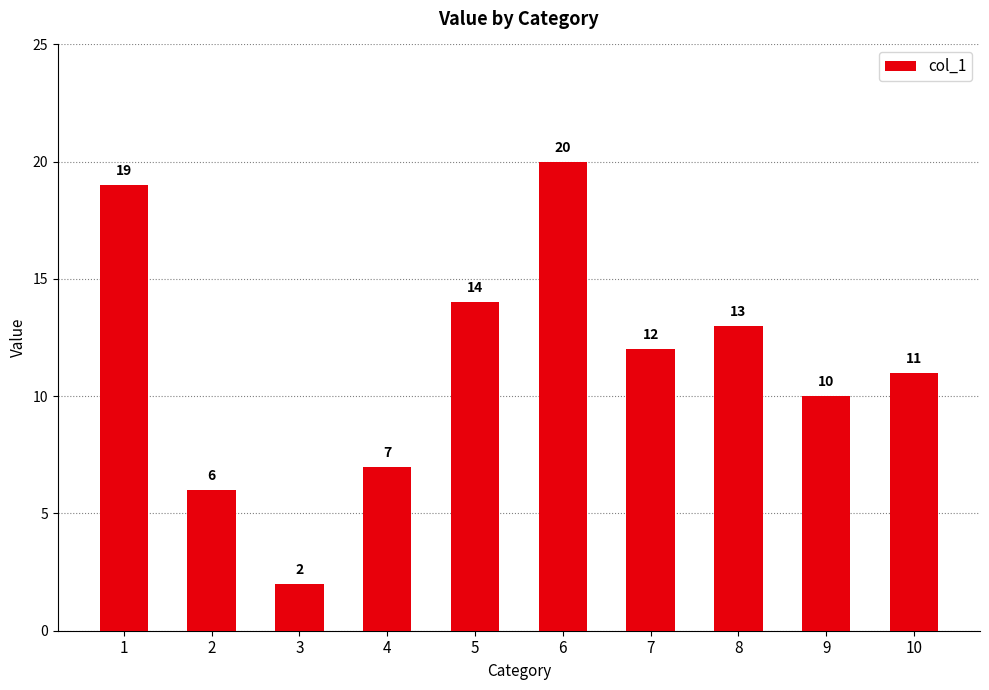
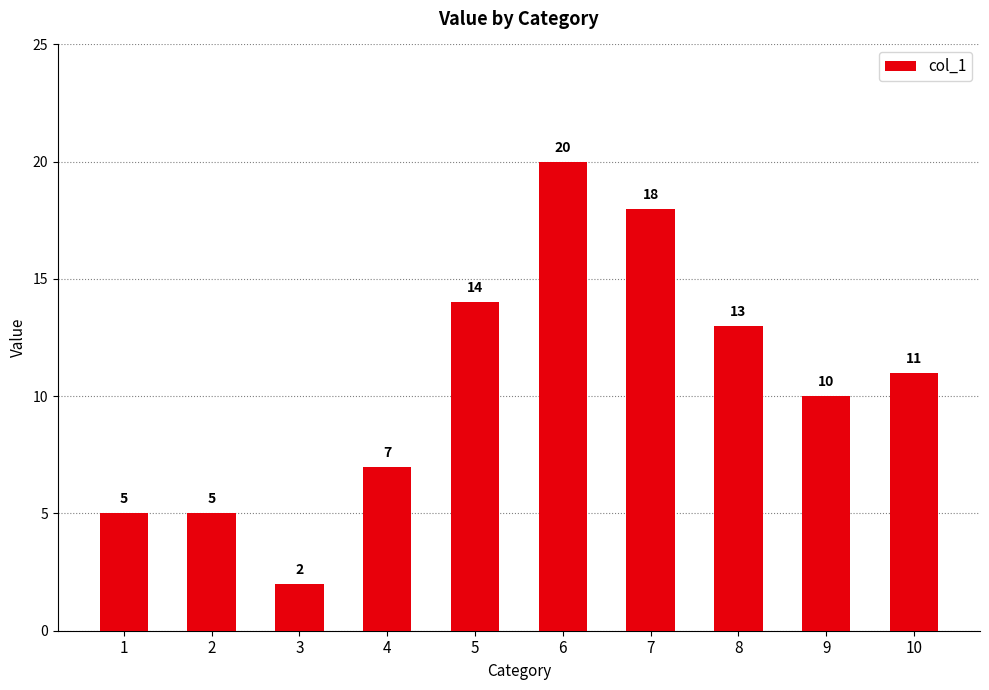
1: 19 -> 5
2: 6 -> 5
7: 12 -> 18
